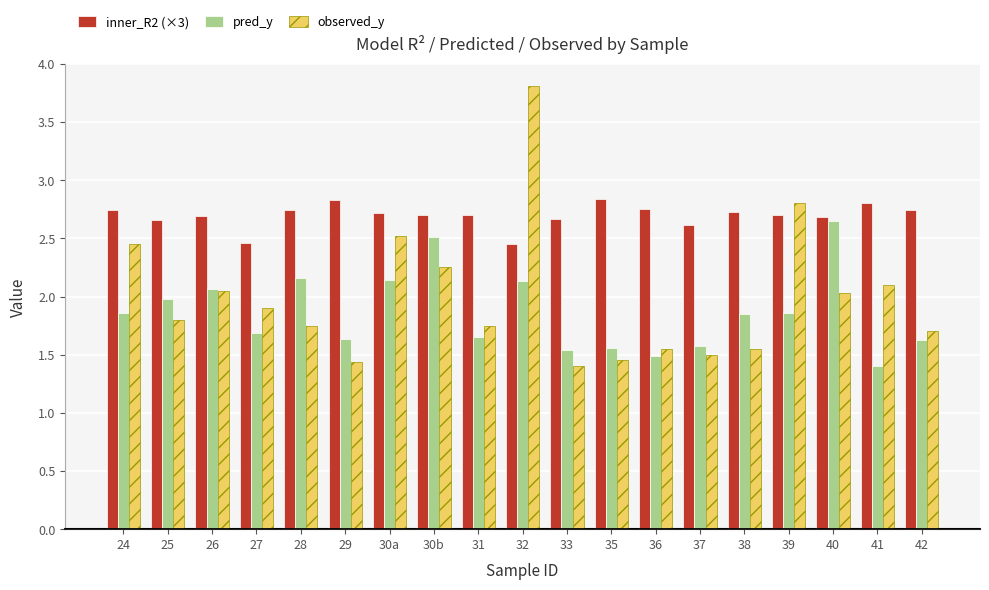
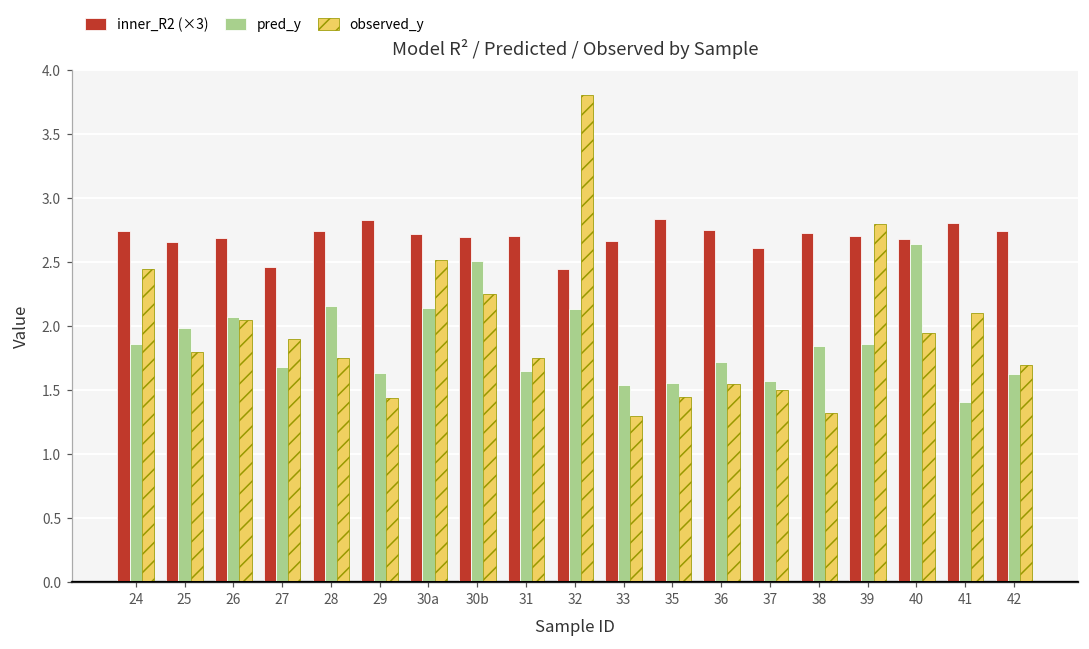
observed_y, 33: 1.4 -> 1.3
pred_y, 36: 1.49 -> 1.72
observed_y, 38: 1.55 -> 1.32
observed_y, 40: 2.03 -> 1.95
